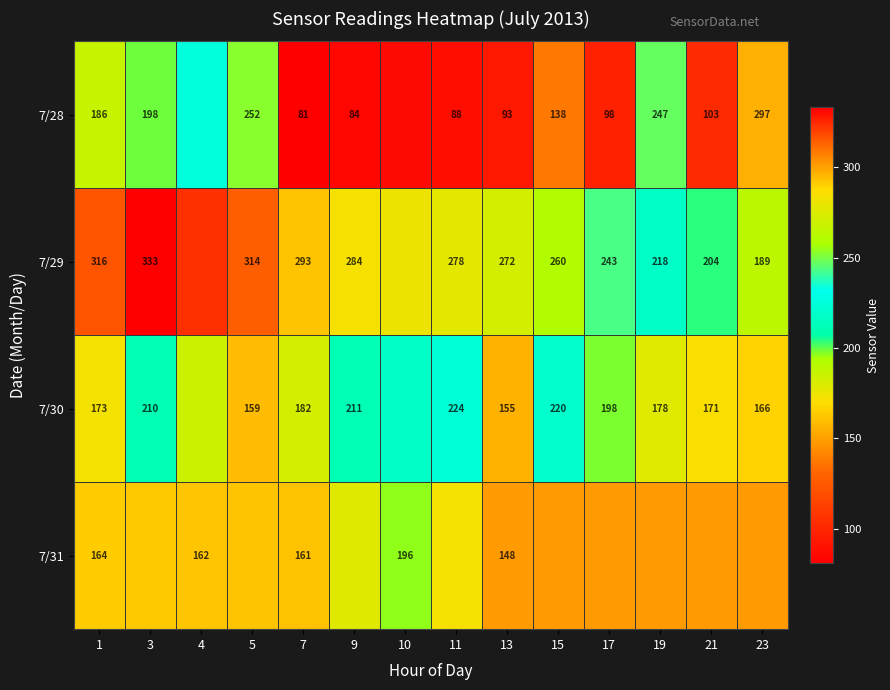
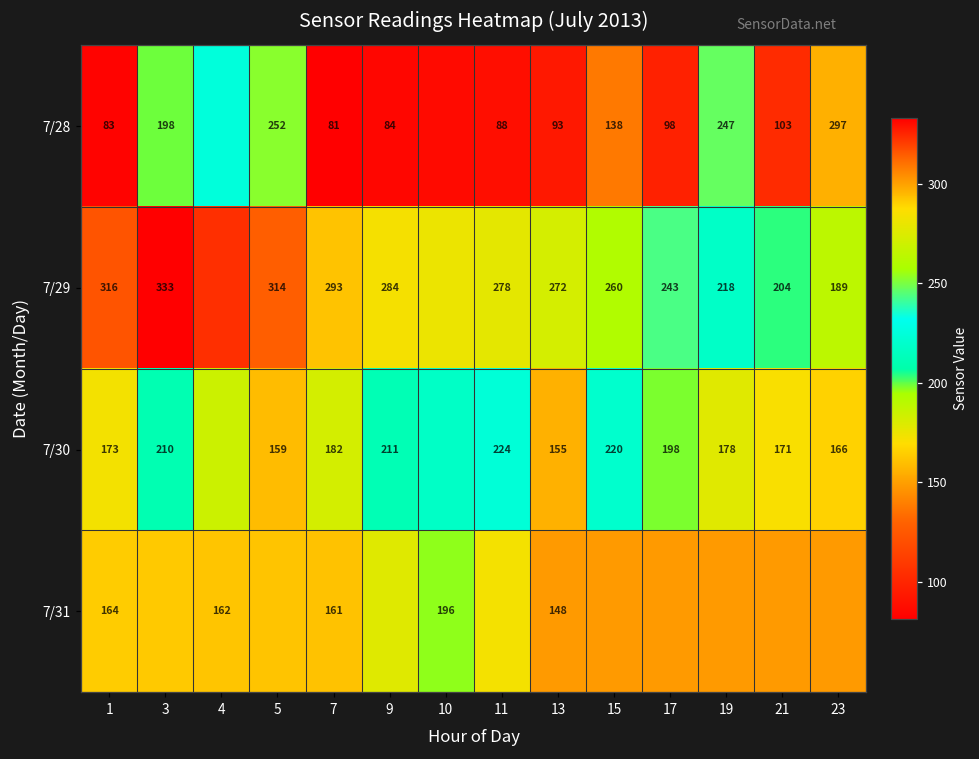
7/28, 1: 186 -> 83
